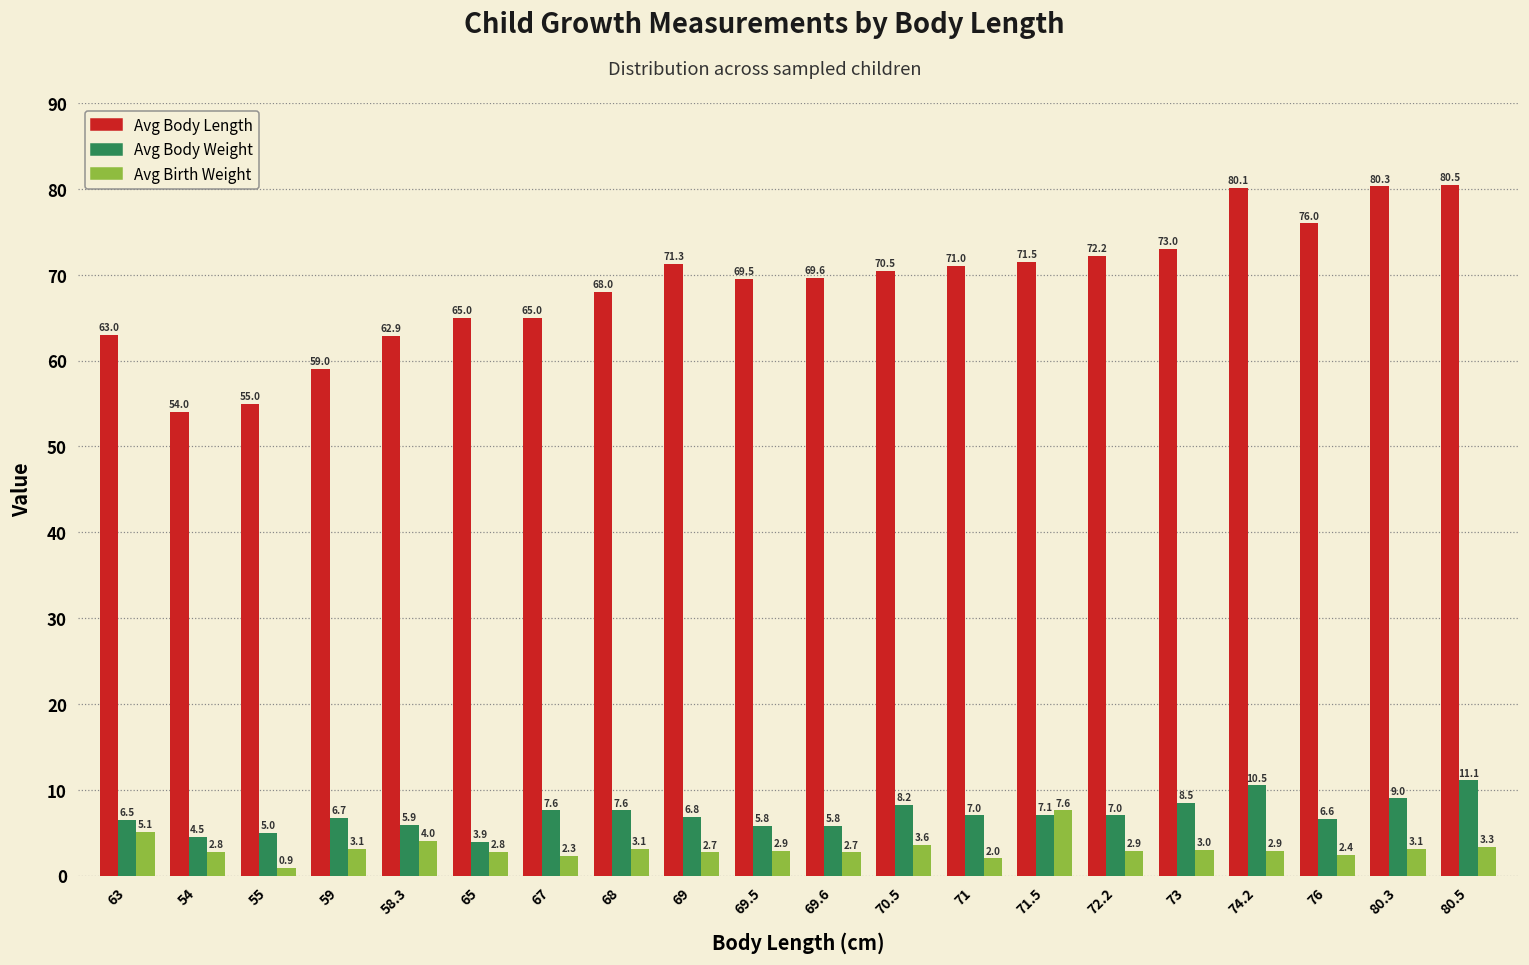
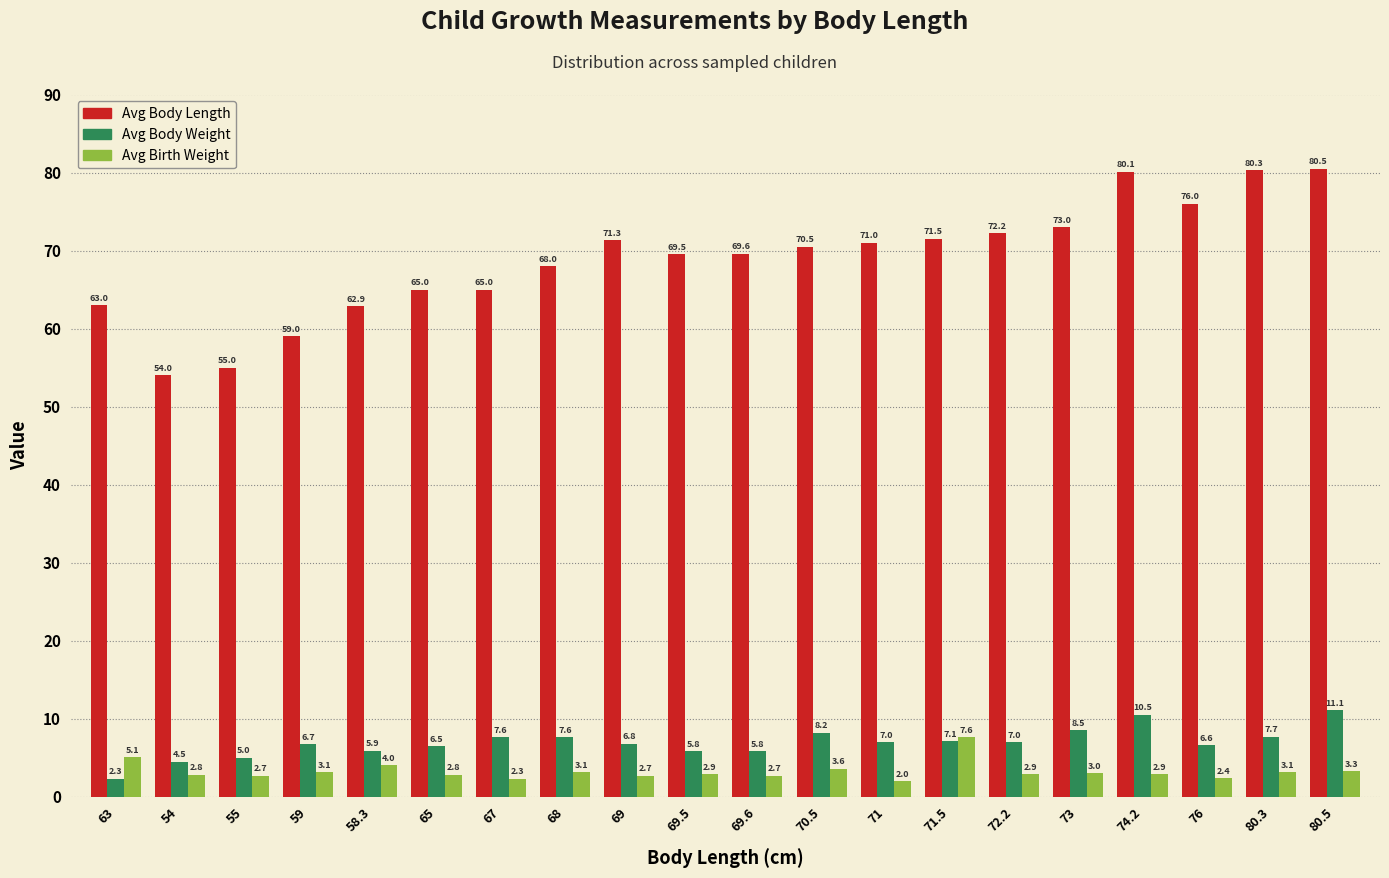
Avg Body Weight, 63: 6.5 -> 2.3
Avg Birth Weight, 55: 0.9 -> 2.7
Avg Body Weight, 65: 3.9 -> 6.5
Avg Body Weight, 80.3: 9.0 -> 7.7
